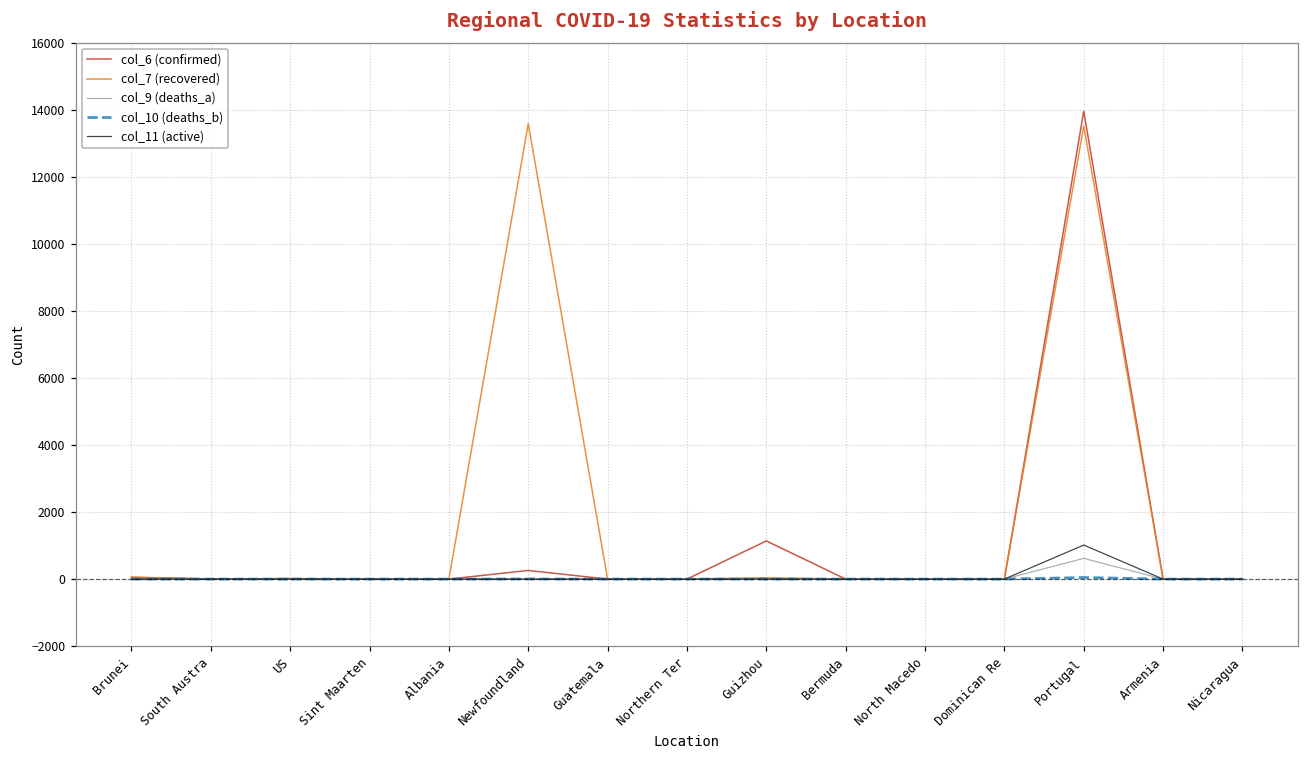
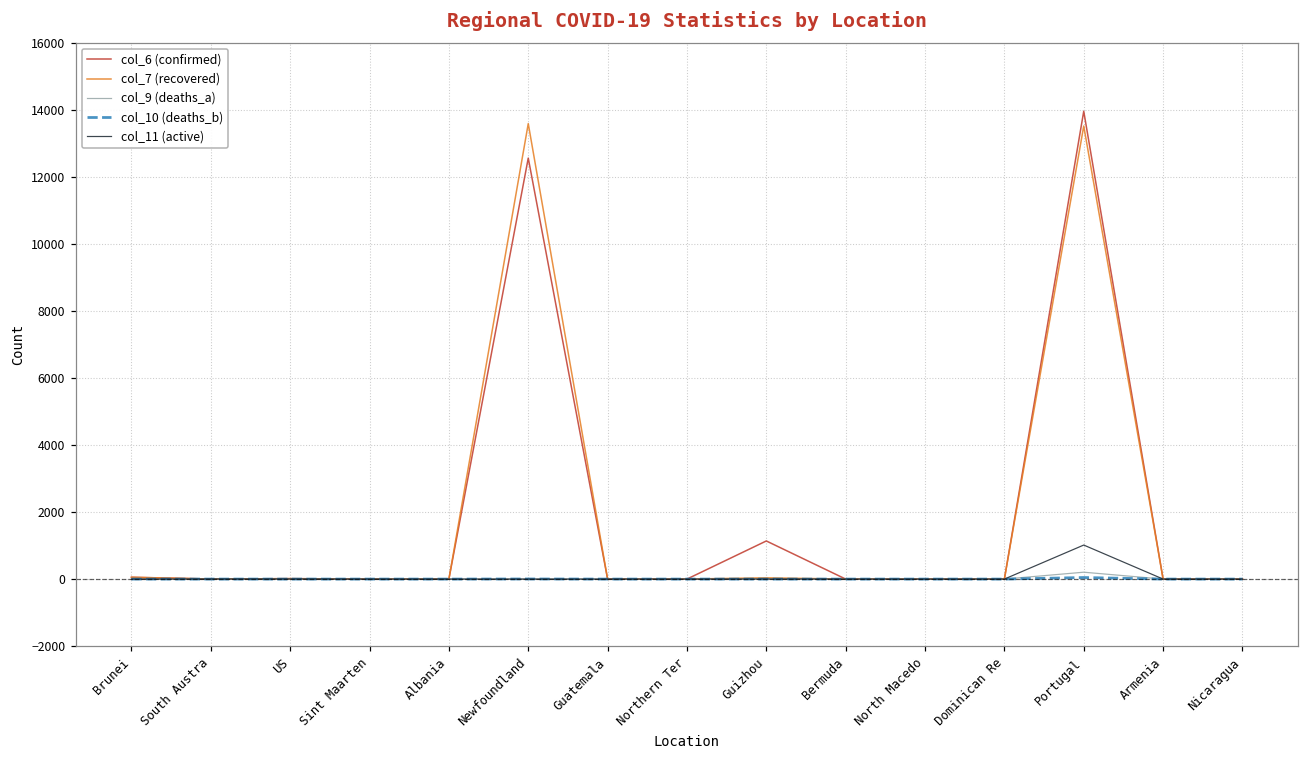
col_6 (confirmed), Newfoundland: 300 -> 12600
col_9 (deaths_a), Portugal: 600 -> 200
